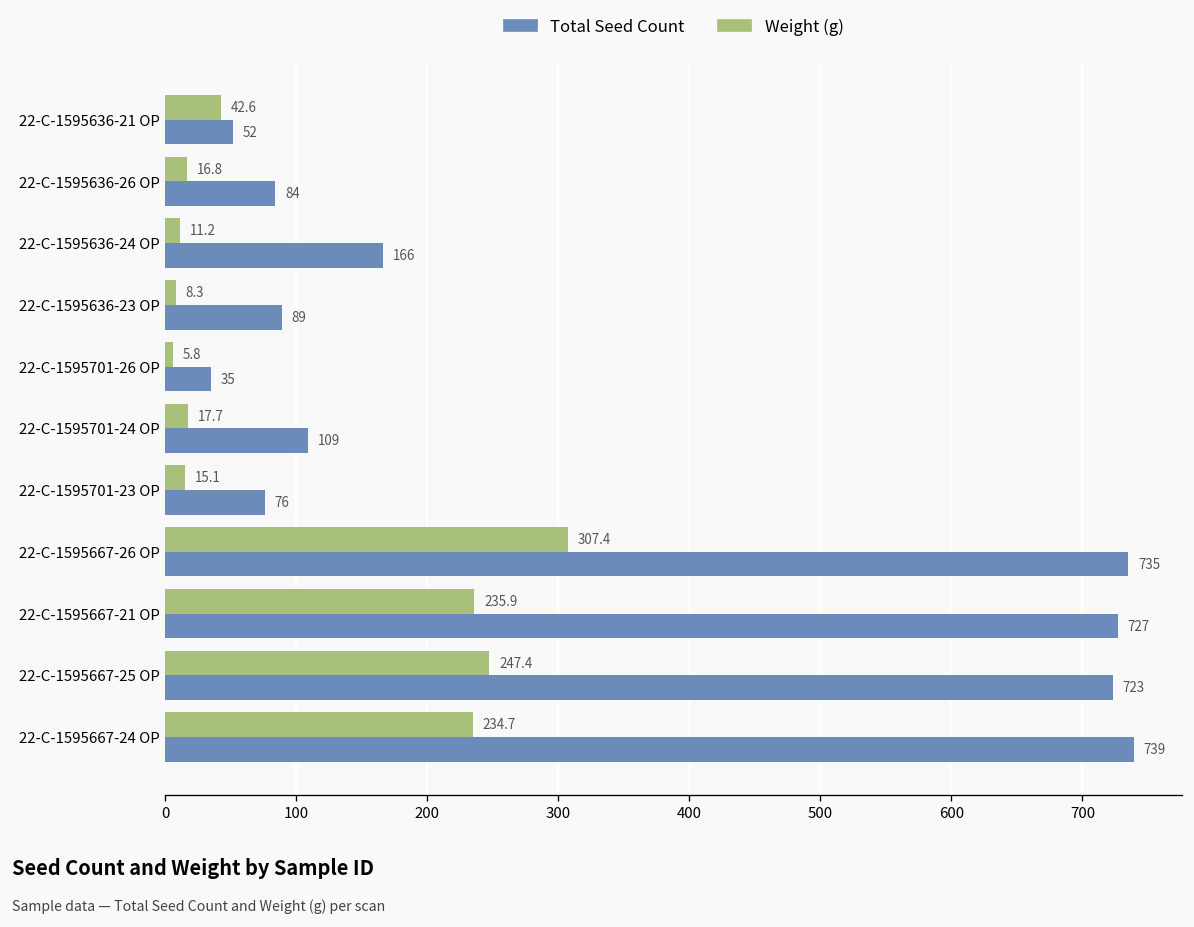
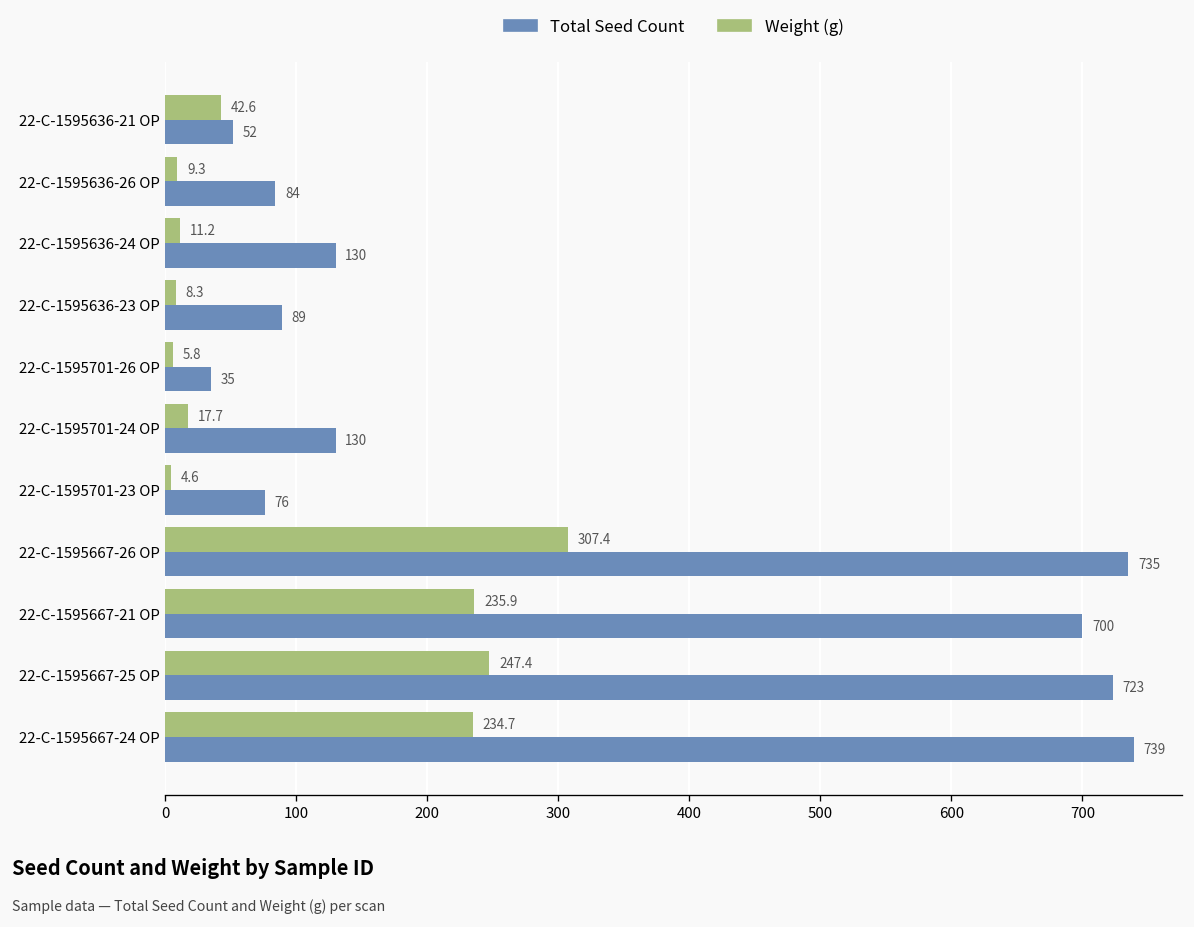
Weight (g), 22-C-1595636-26 OP: 16.8 -> 9.3
Total Seed Count, 22-C-1595636-24 OP: 166 -> 130
Total Seed Count, 22-C-1595701-24 OP: 109 -> 130
Weight (g), 22-C-1595701-23 OP: 15.1 -> 4.6
Total Seed Count, 22-C-1595667-21 OP: 727 -> 700
